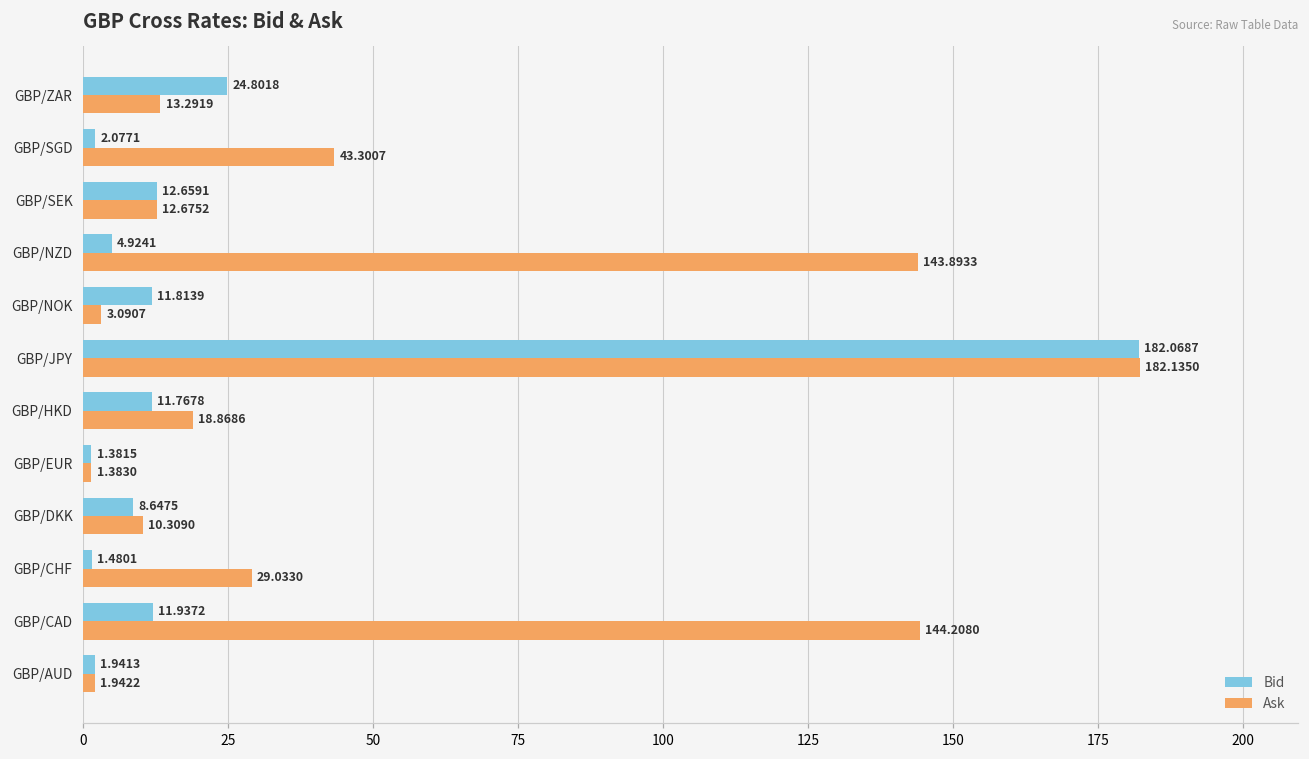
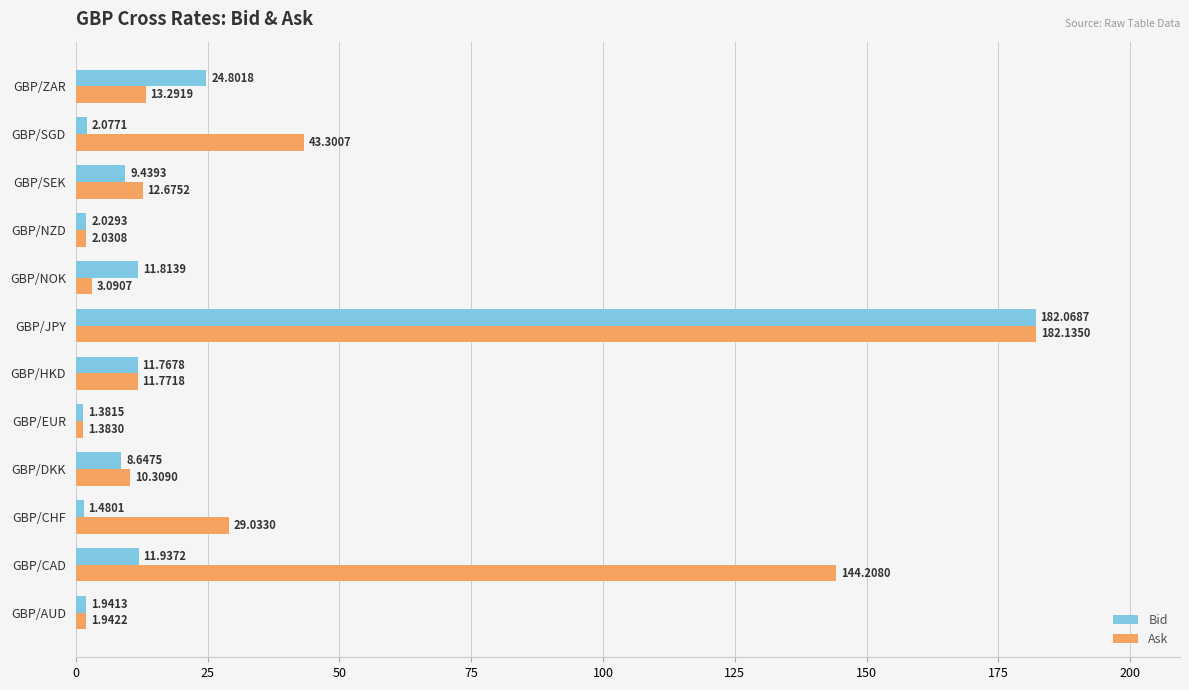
Bid, GBP/SEK: 12.6591 -> 9.4393
Bid, GBP/NZD: 4.9241 -> 2.0293
Ask, GBP/NZD: 143.8933 -> 2.0308
Ask, GBP/HKD: 18.8686 -> 11.7718
